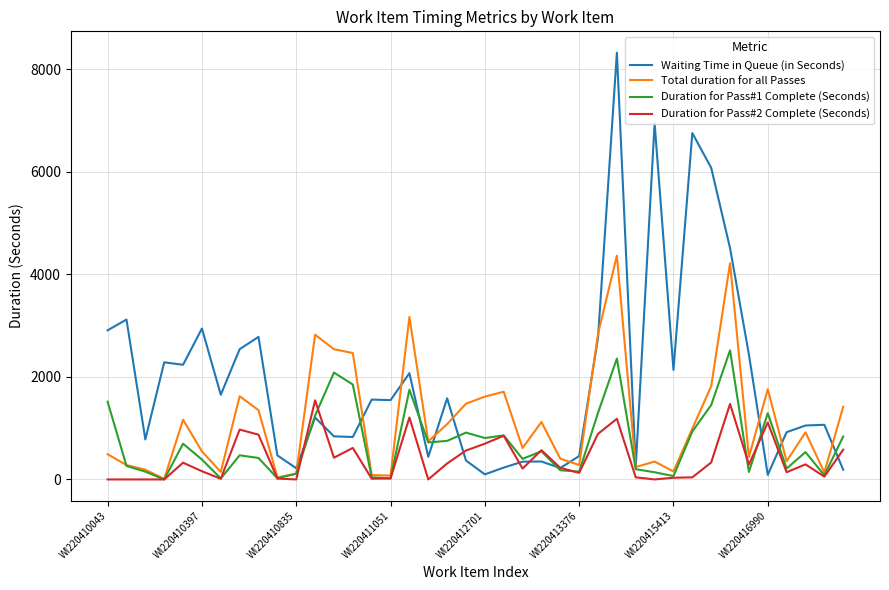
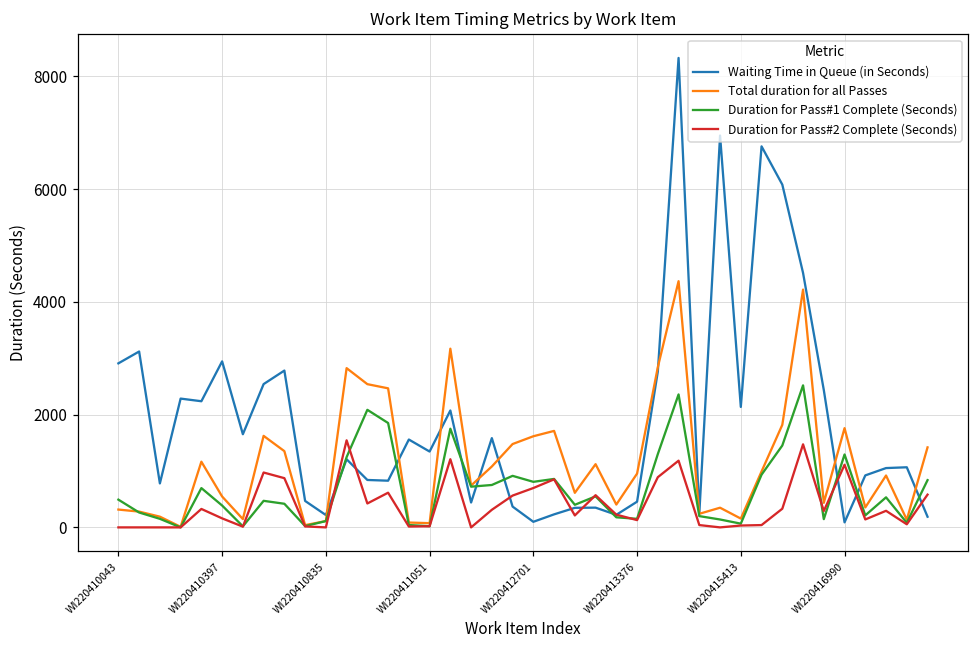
Total duration for all Passes, WI220410043: 500 -> 300
Duration for Pass#1 Complete (Seconds), WI220410043: 1500 -> 500
Waiting Time in Queue (in Seconds), WI220411051: 1500 -> 1300
Total duration for all Passes, WI220413376: 300 -> 1000
